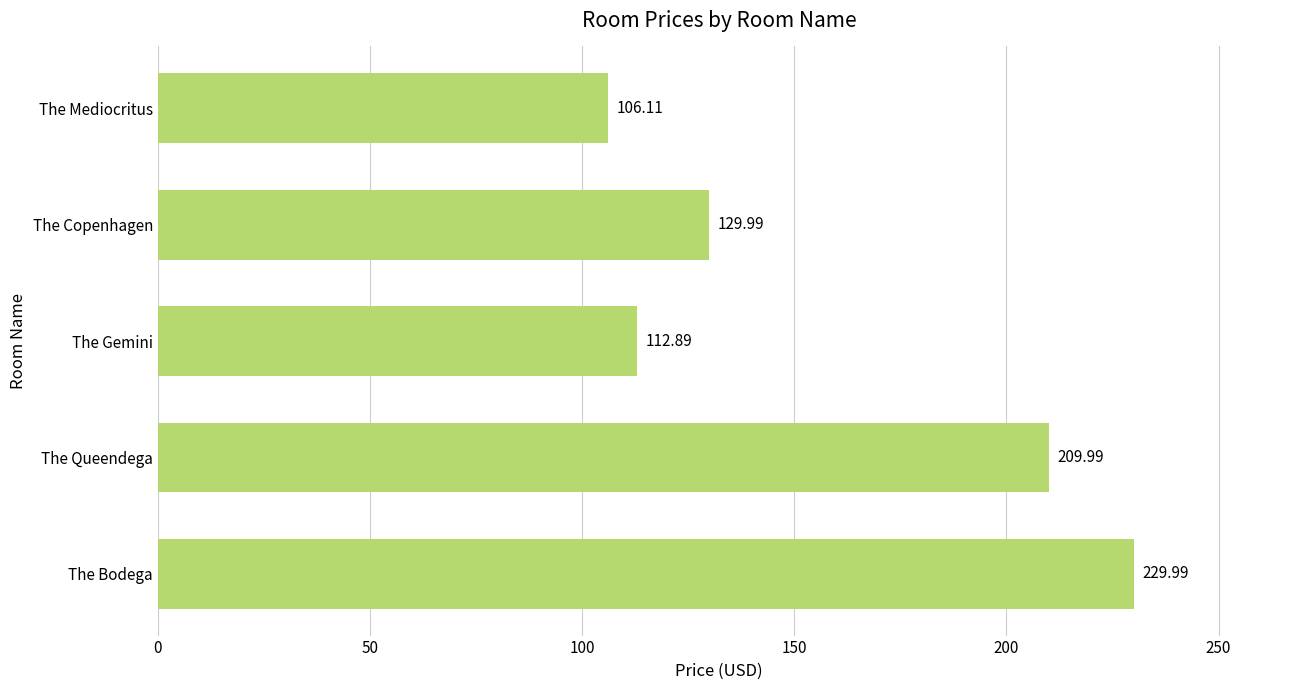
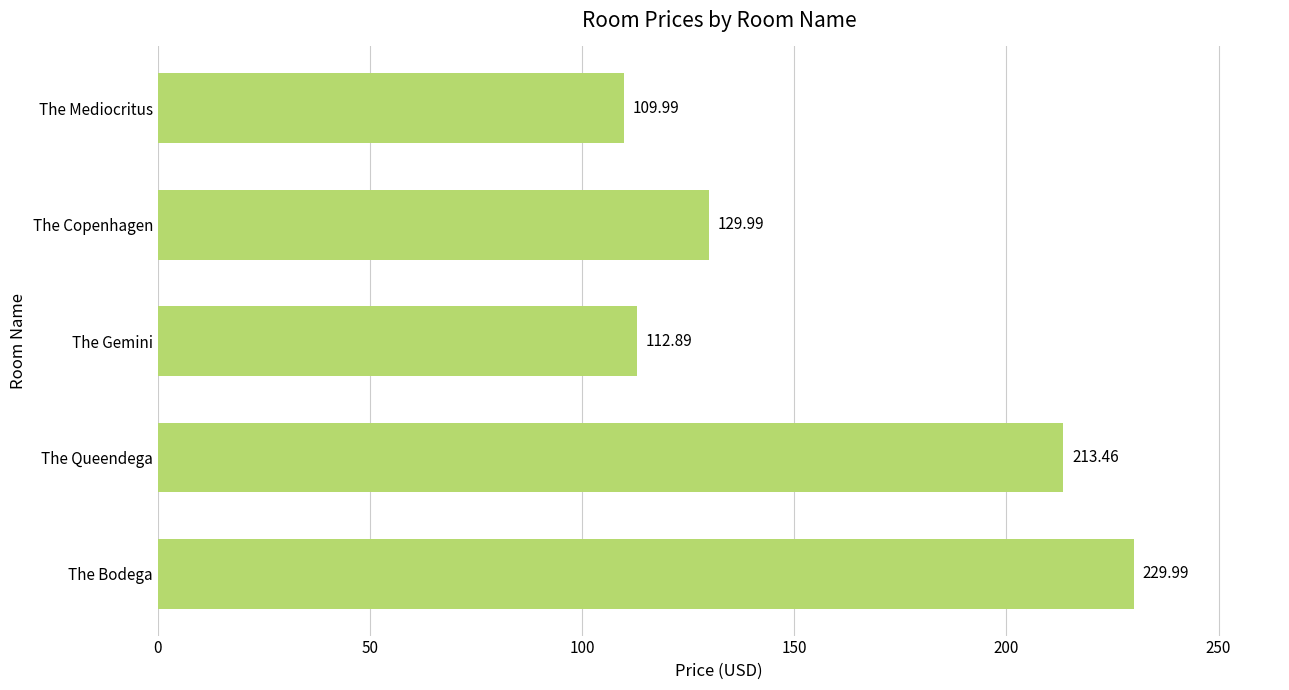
The Mediocritus: 106.11 -> 109.99
The Queendega: 209.99 -> 213.46
